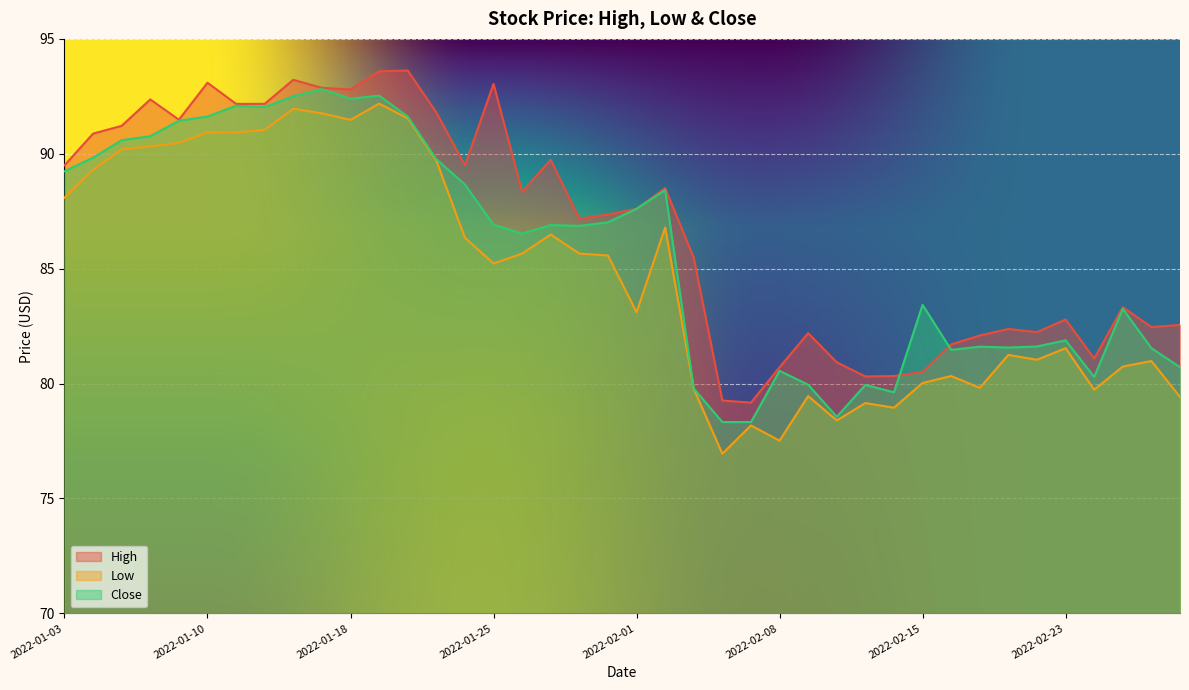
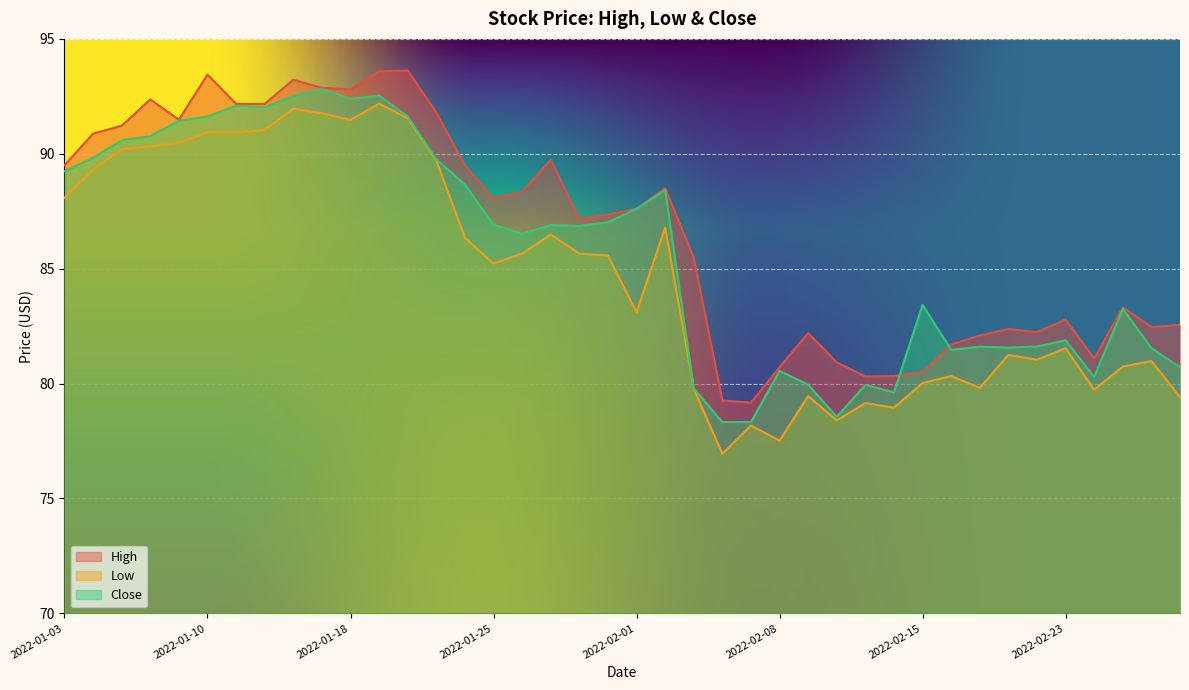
High, 2022-01-10: 93.1 -> 93.4
High, 2022-01-25: 93.0 -> 88.1
